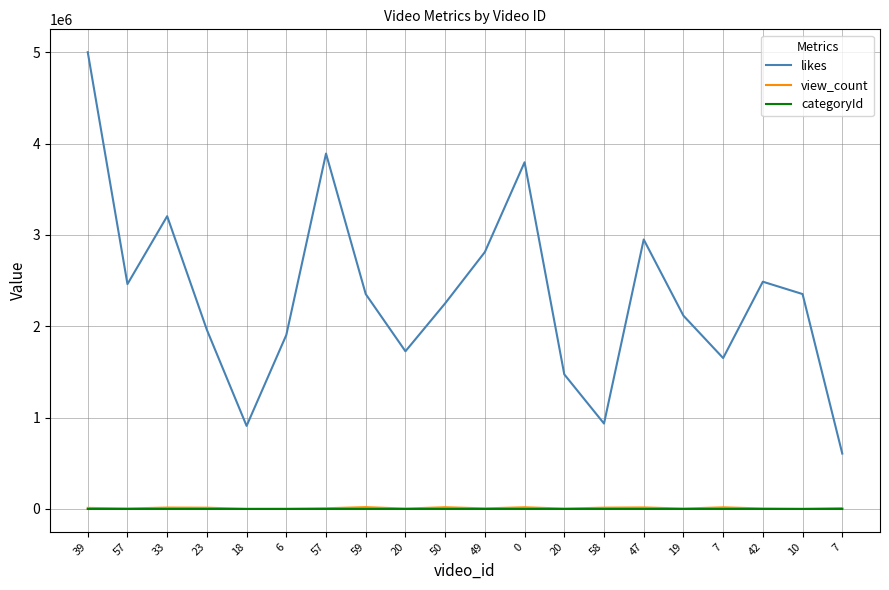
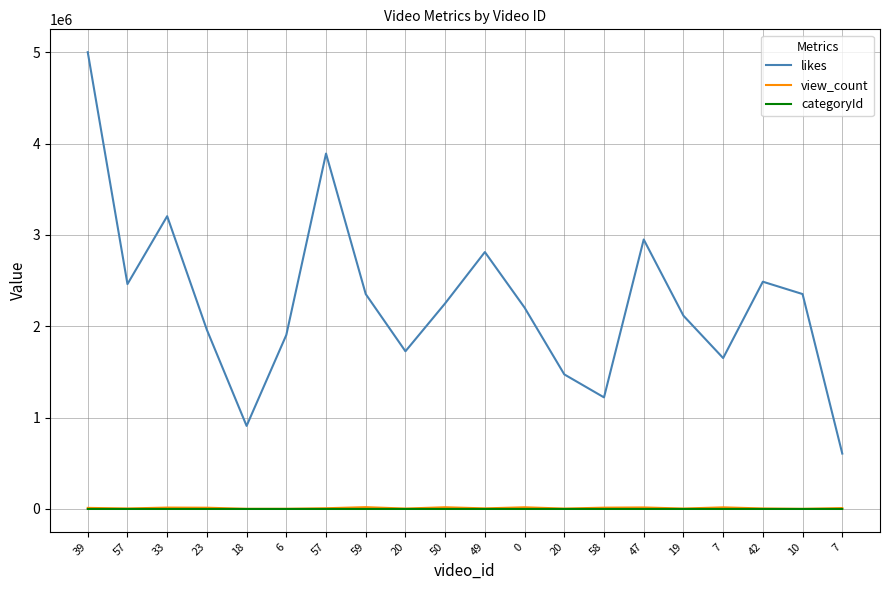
likes, 0: 3800000 -> 2200000
likes, 58: 900000 -> 1200000
